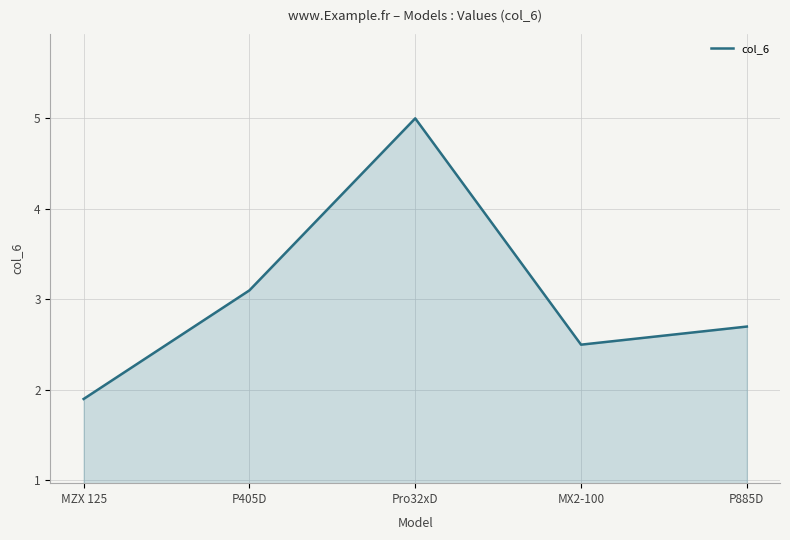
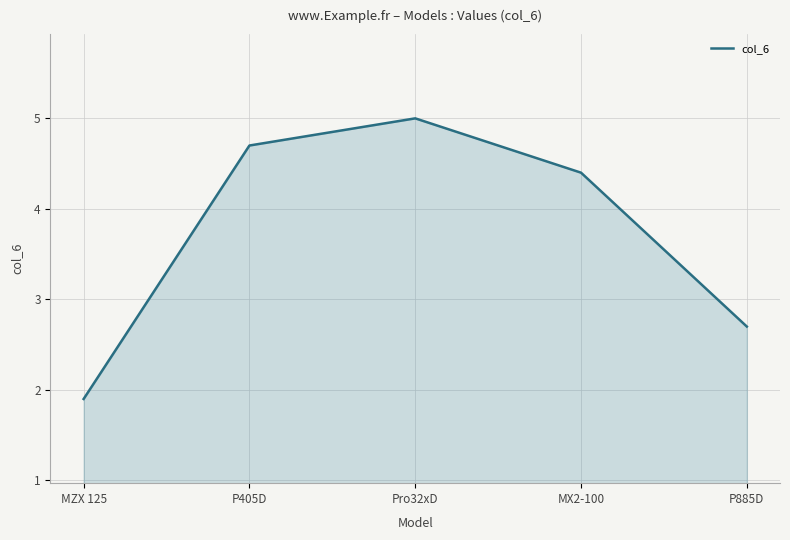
P405D: 3.1 -> 4.7
MX2-100: 2.5 -> 4.4
